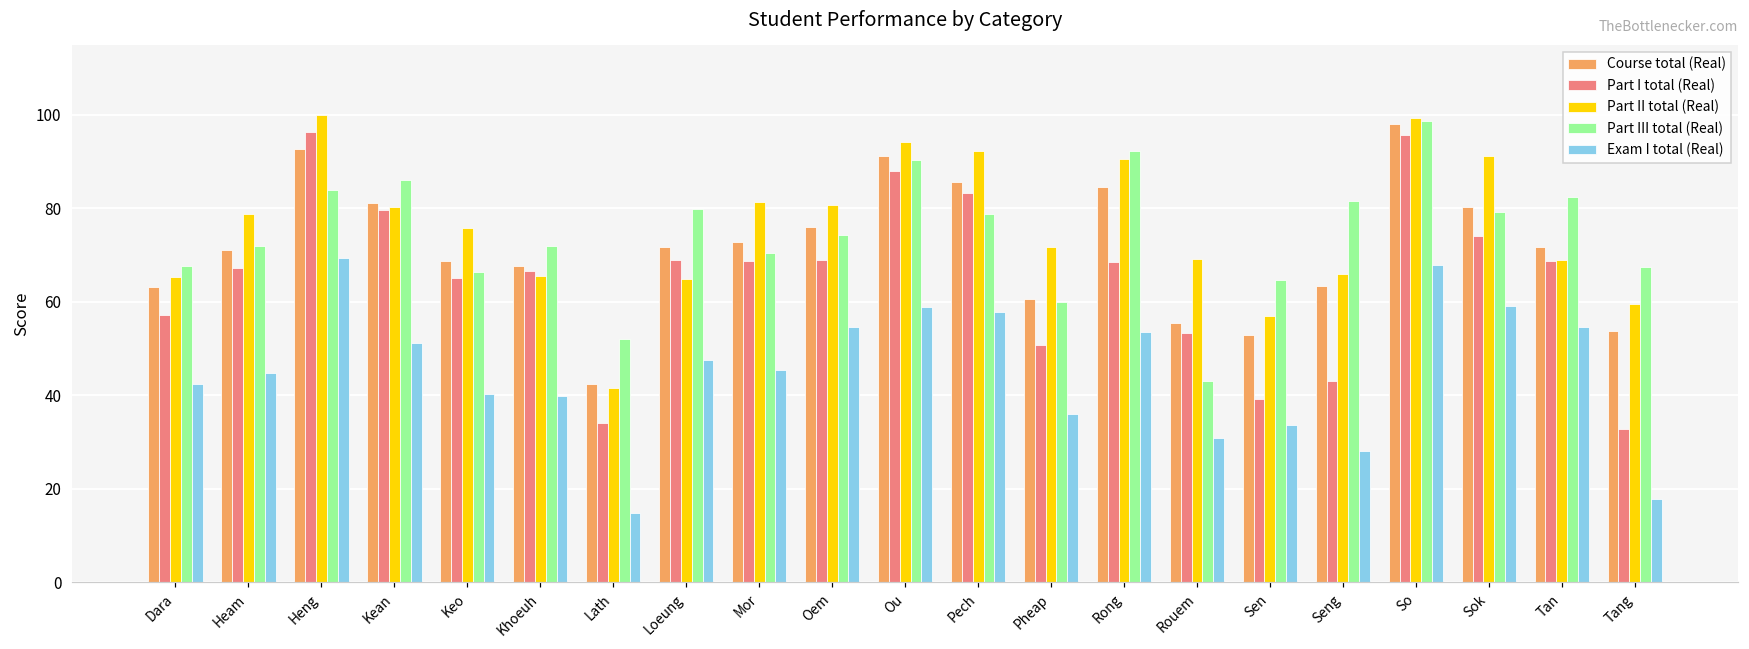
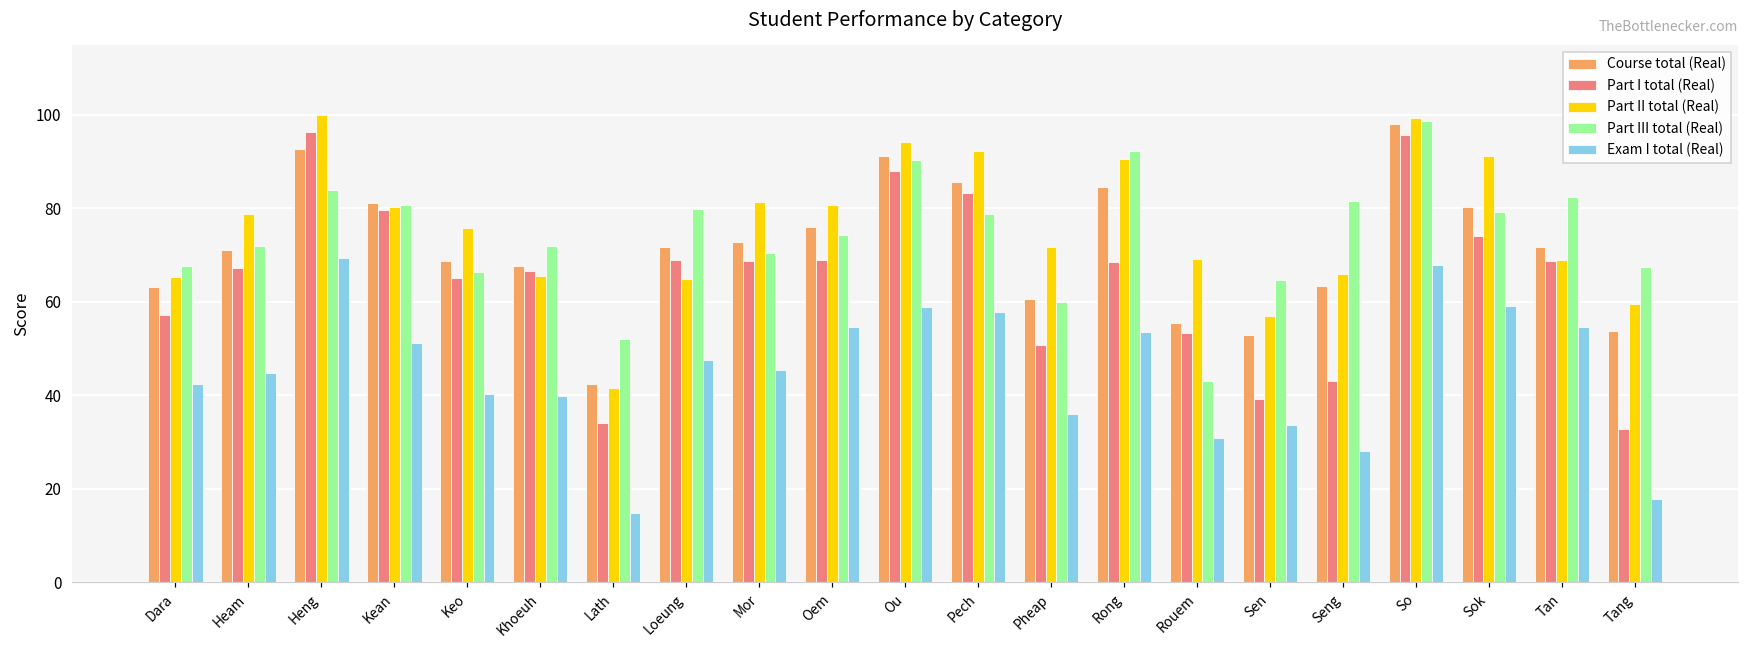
Part III total (Real), Kean: 86 -> 81
